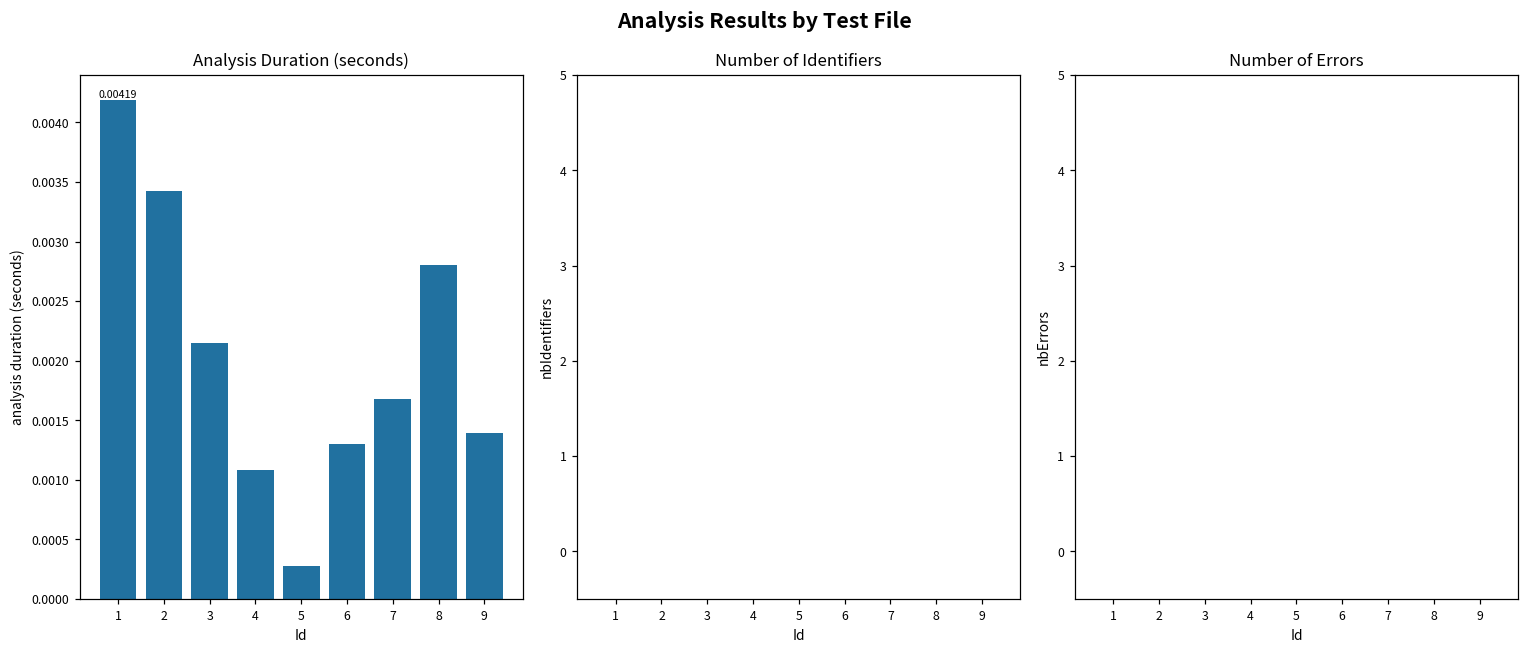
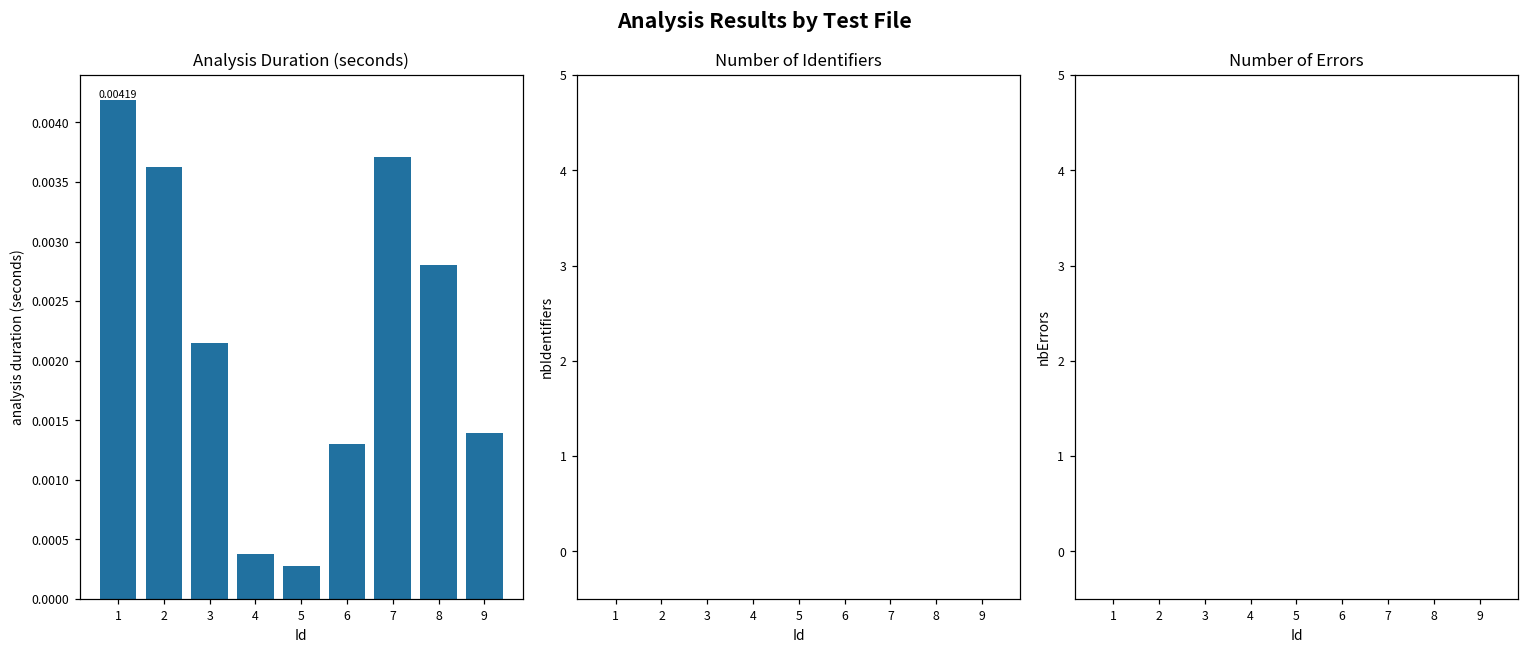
Analysis Duration (seconds), 2: 0.00342 -> 0.00363
Analysis Duration (seconds), 4: 0.00108 -> 0.00038
Analysis Duration (seconds), 7: 0.00168 -> 0.00371
